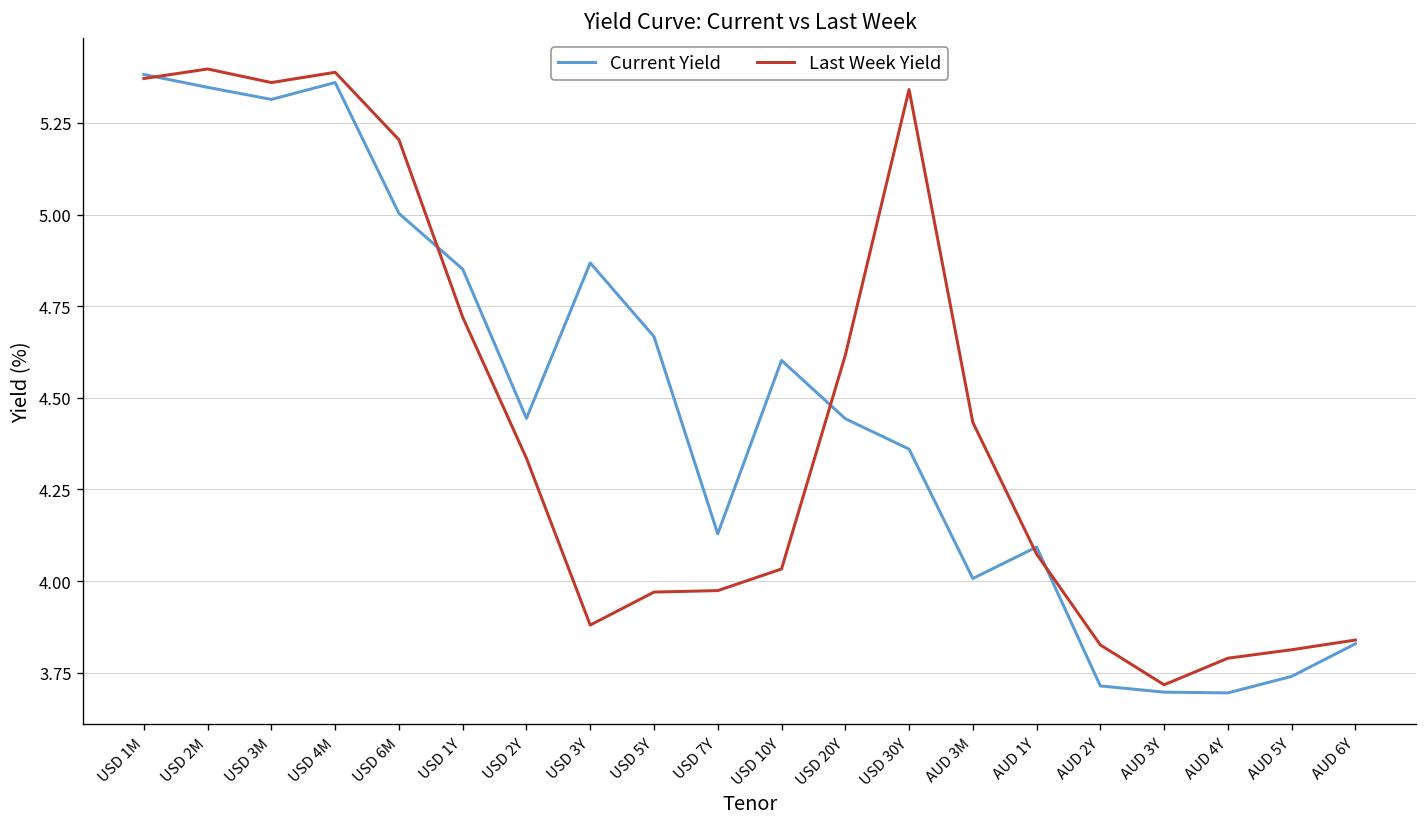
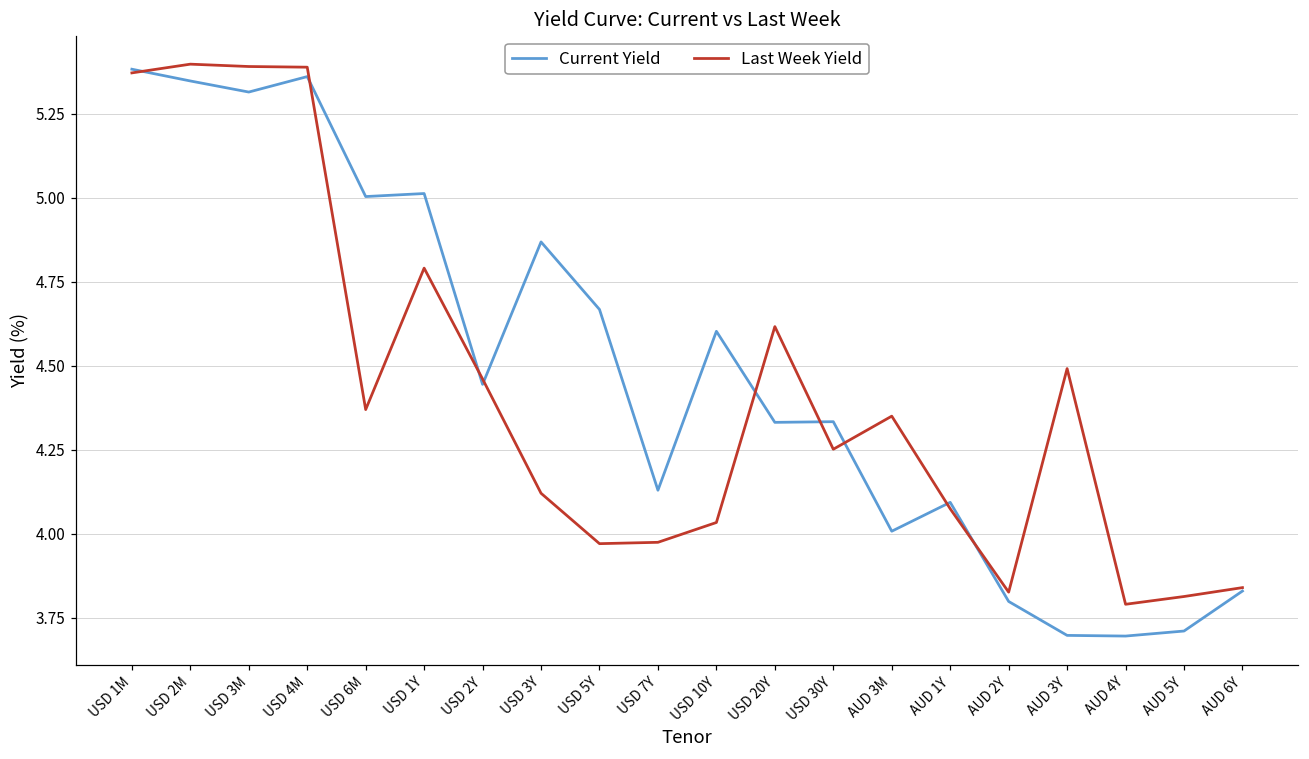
Last Week Yield, USD 3M: 5.36 -> 5.39
Last Week Yield, USD 6M: 5.20 -> 4.37
Current Yield, USD 1Y: 4.85 -> 5.01
Last Week Yield, USD 1Y: 4.72 -> 4.79
Last Week Yield, USD 2Y: 4.34 -> 4.46
Last Week Yield, USD 3Y: 3.88 -> 4.12
Current Yield, USD 20Y: 4.44 -> 4.33
Current Yield, USD 30Y: 4.36 -> 4.33
Last Week Yield, USD 30Y: 5.34 -> 4.25
Last Week Yield, AUD 3M: 4.43 -> 4.35
Current Yield, AUD 2Y: 3.71 -> 3.80
Last Week Yield, AUD 3Y: 3.72 -> 4.49
Current Yield, AUD 5Y: 3.74 -> 3.71
